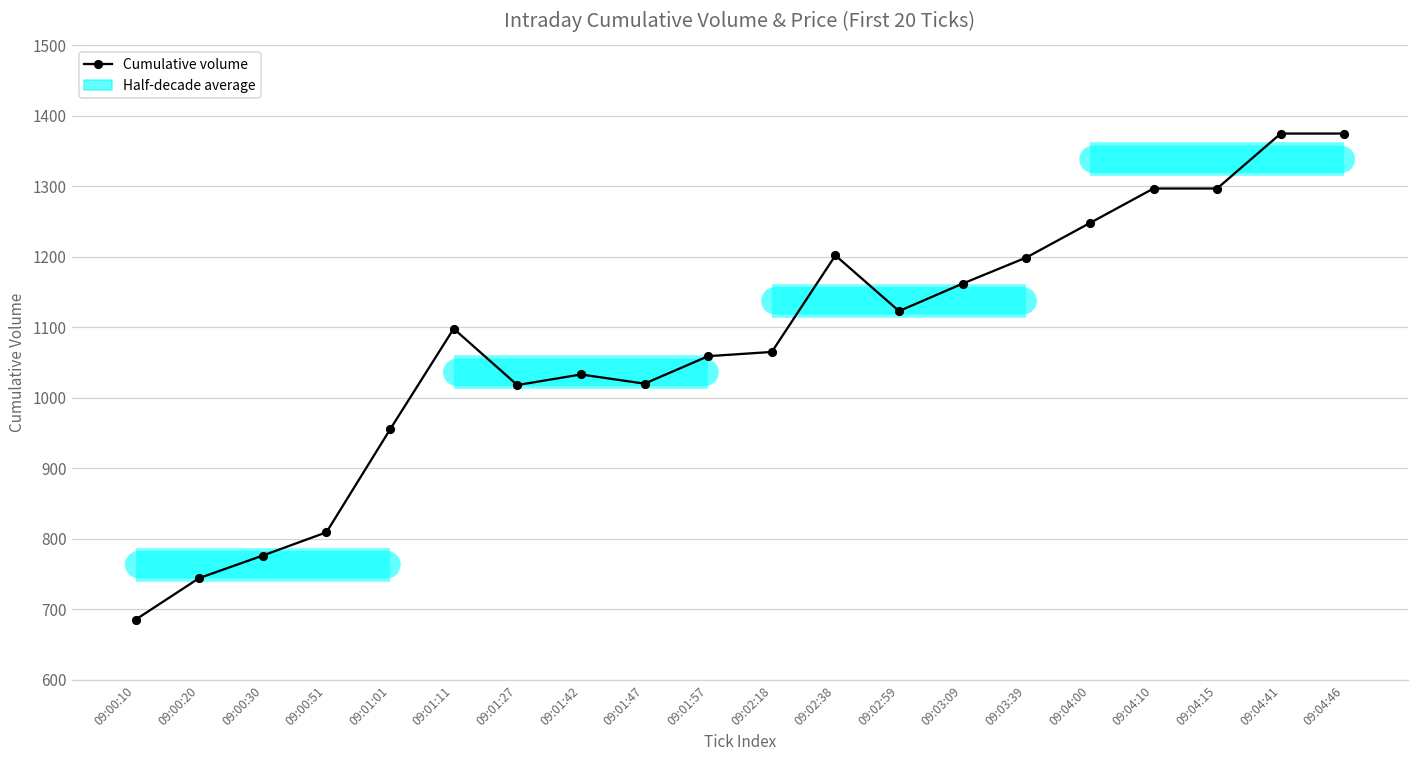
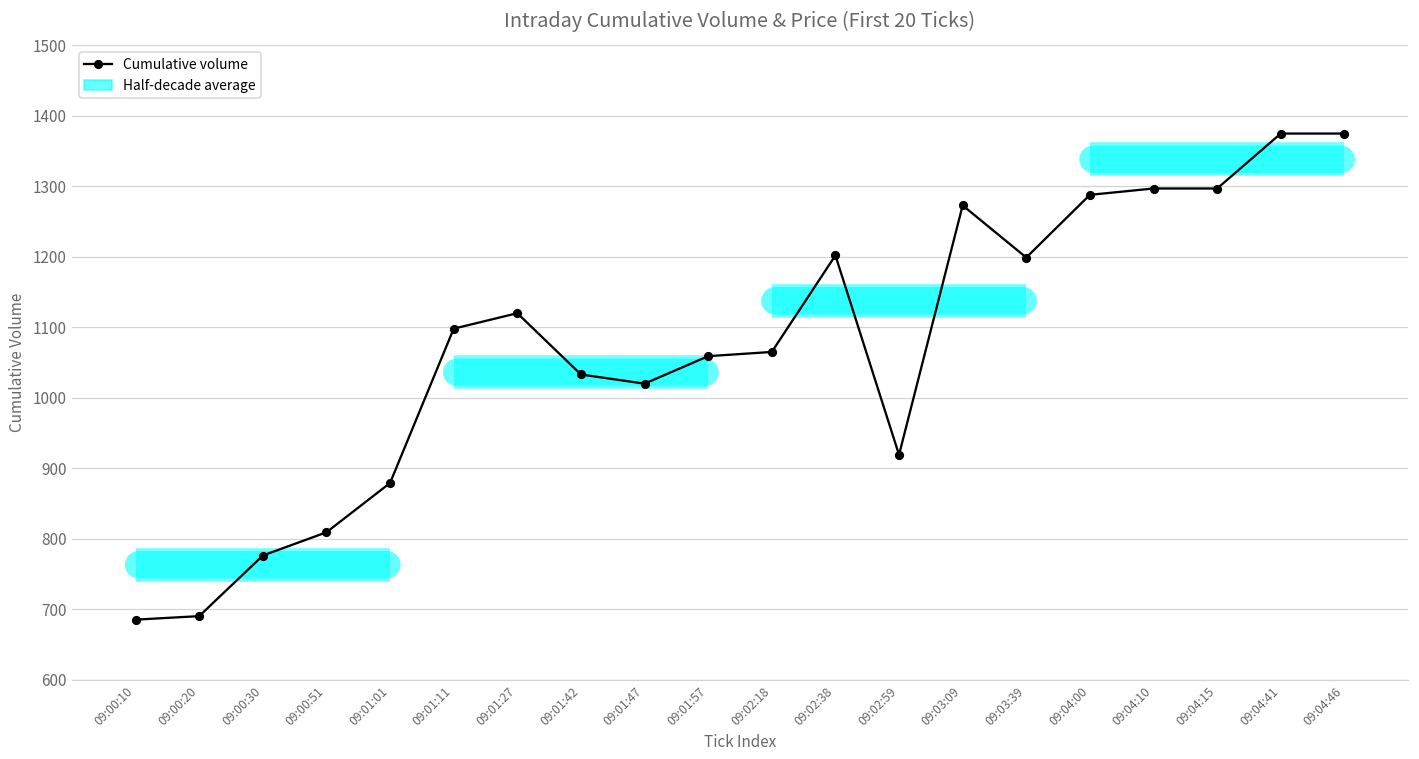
09:00:20: 740 -> 690
09:01:01: 960 -> 880
09:01:27: 1020 -> 1120
09:02:59: 1120 -> 920
09:03:09: 1160 -> 1270
09:04:00: 1250 -> 1290
